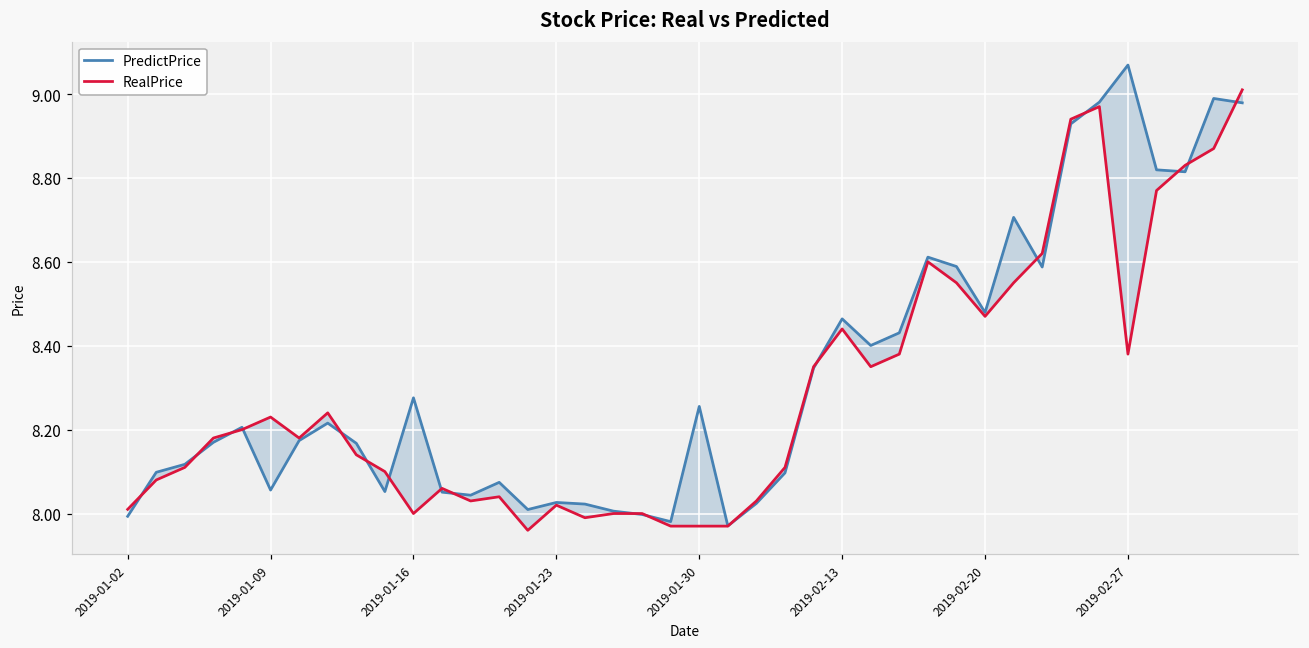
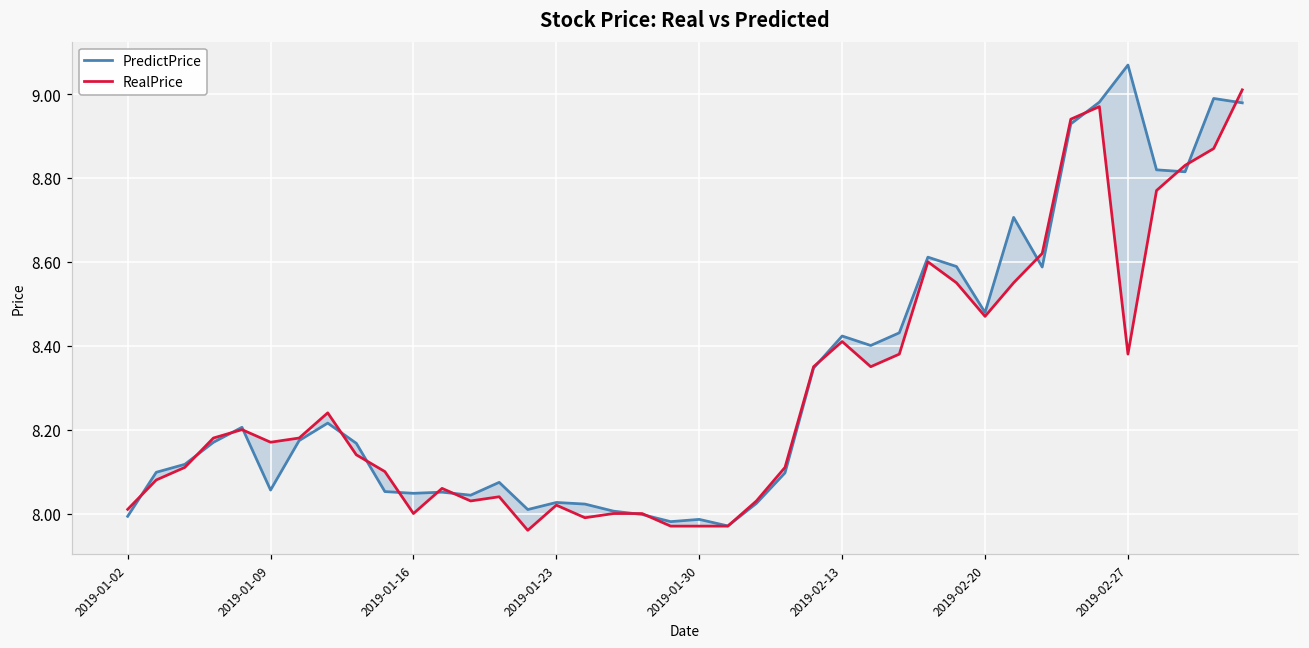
RealPrice, 2019-01-09: 8.23 -> 8.17
PredictPrice, 2019-01-16: 8.28 -> 8.05
PredictPrice, 2019-01-30: 8.26 -> 7.99
PredictPrice, 2019-02-13: 8.46 -> 8.42
RealPrice, 2019-02-13: 8.44 -> 8.41
